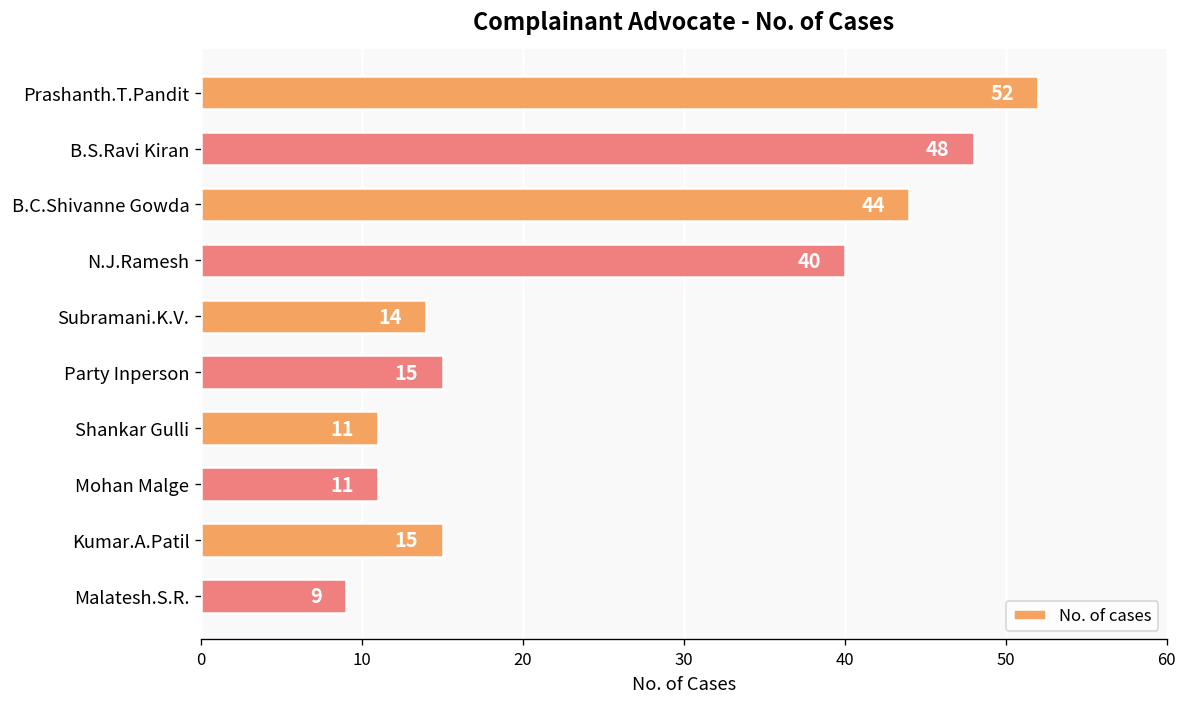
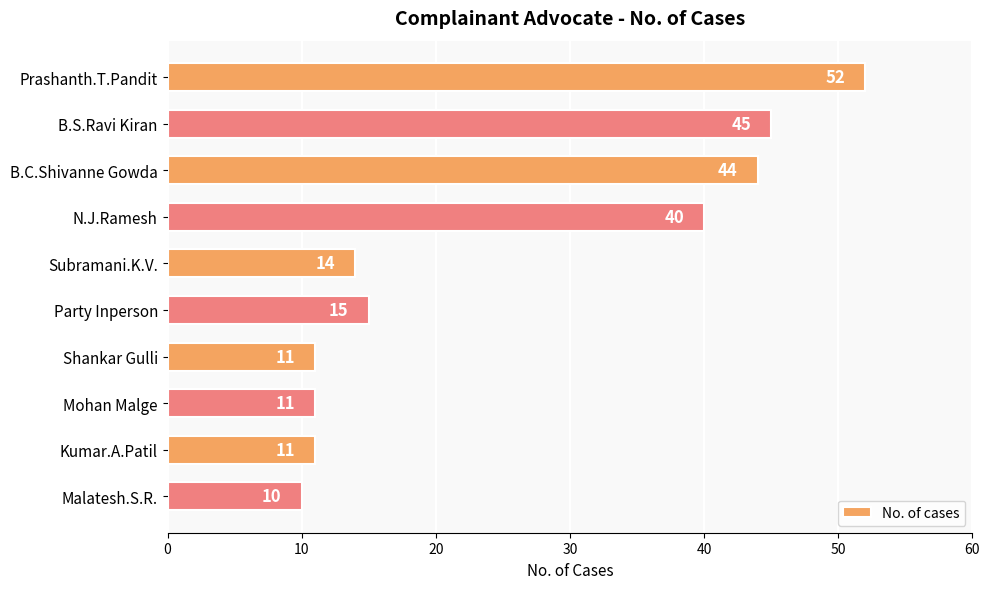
B.S.Ravi Kiran: 48 -> 45
Kumar.A.Patil: 15 -> 11
Malatesh.S.R.: 9 -> 10
